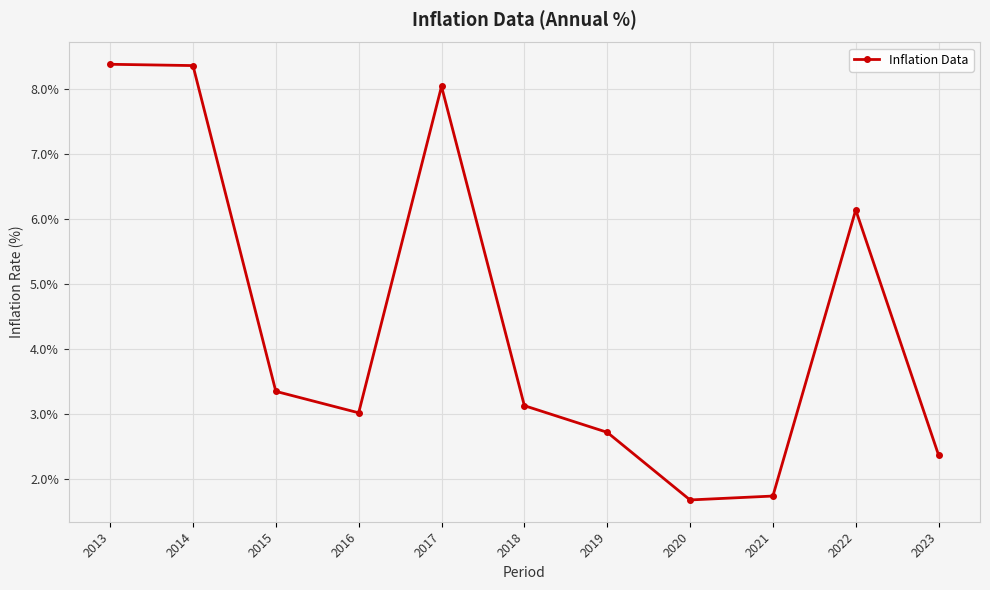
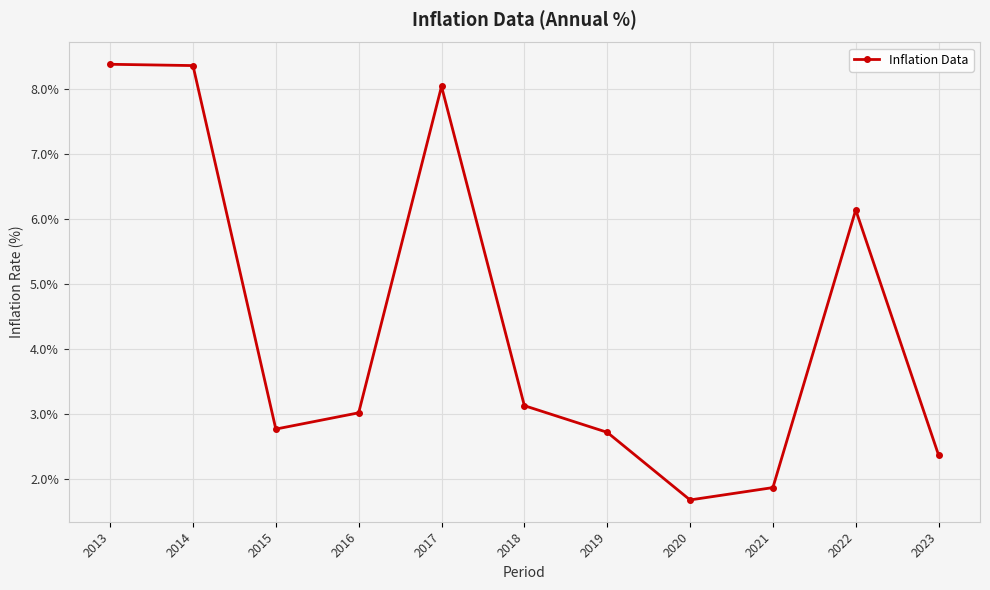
2015: 3.4% -> 2.8%
2021: 1.7% -> 1.9%
